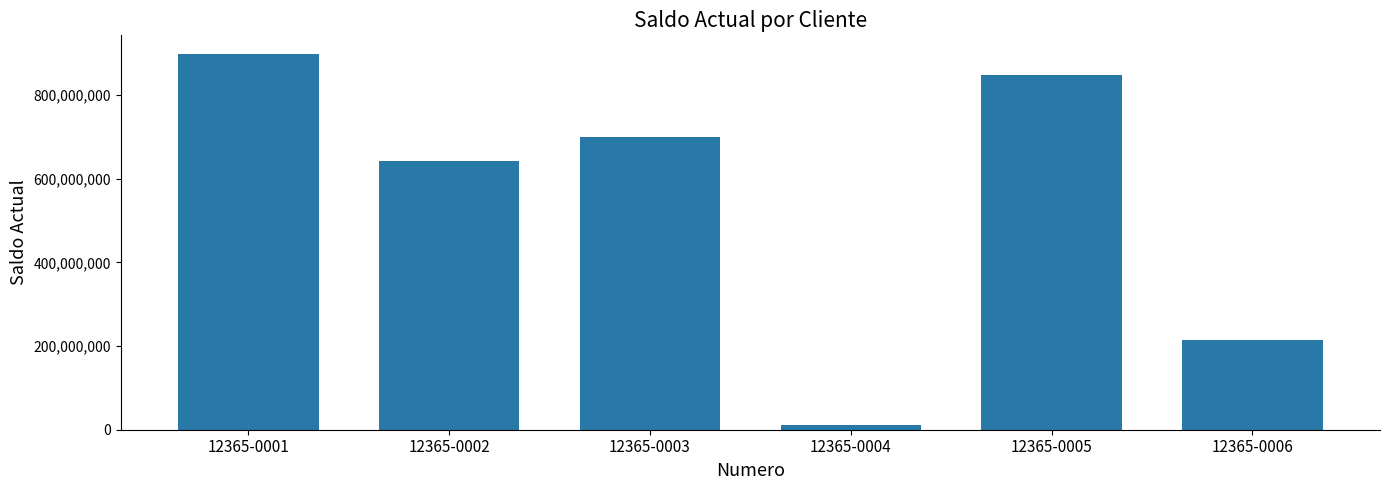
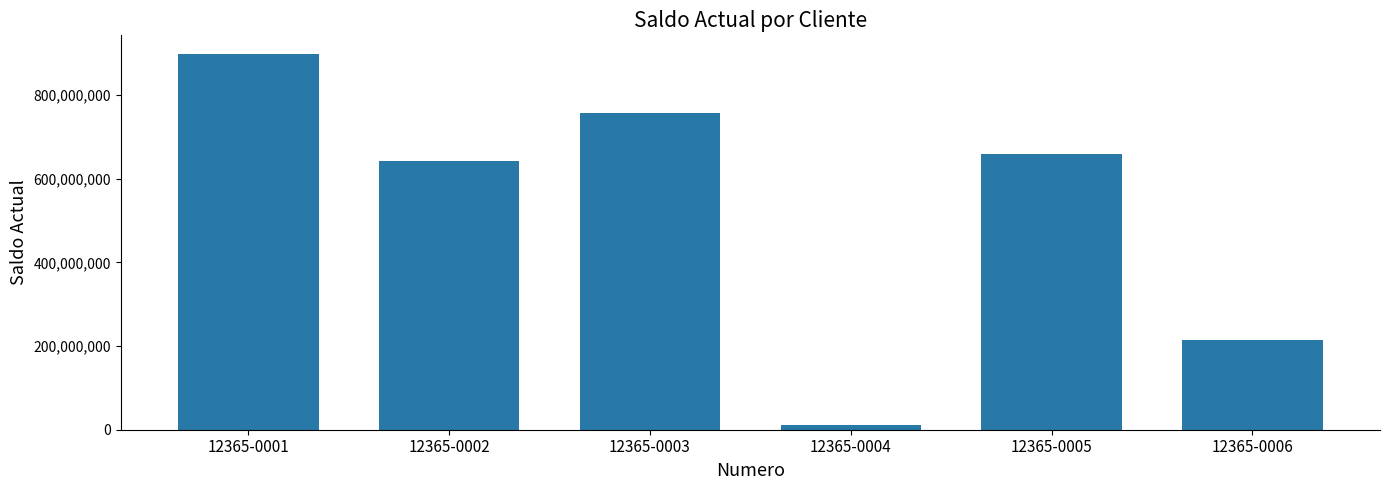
12365-0003: 700,000,000 -> 760,000,000
12365-0005: 850,000,000 -> 660,000,000
